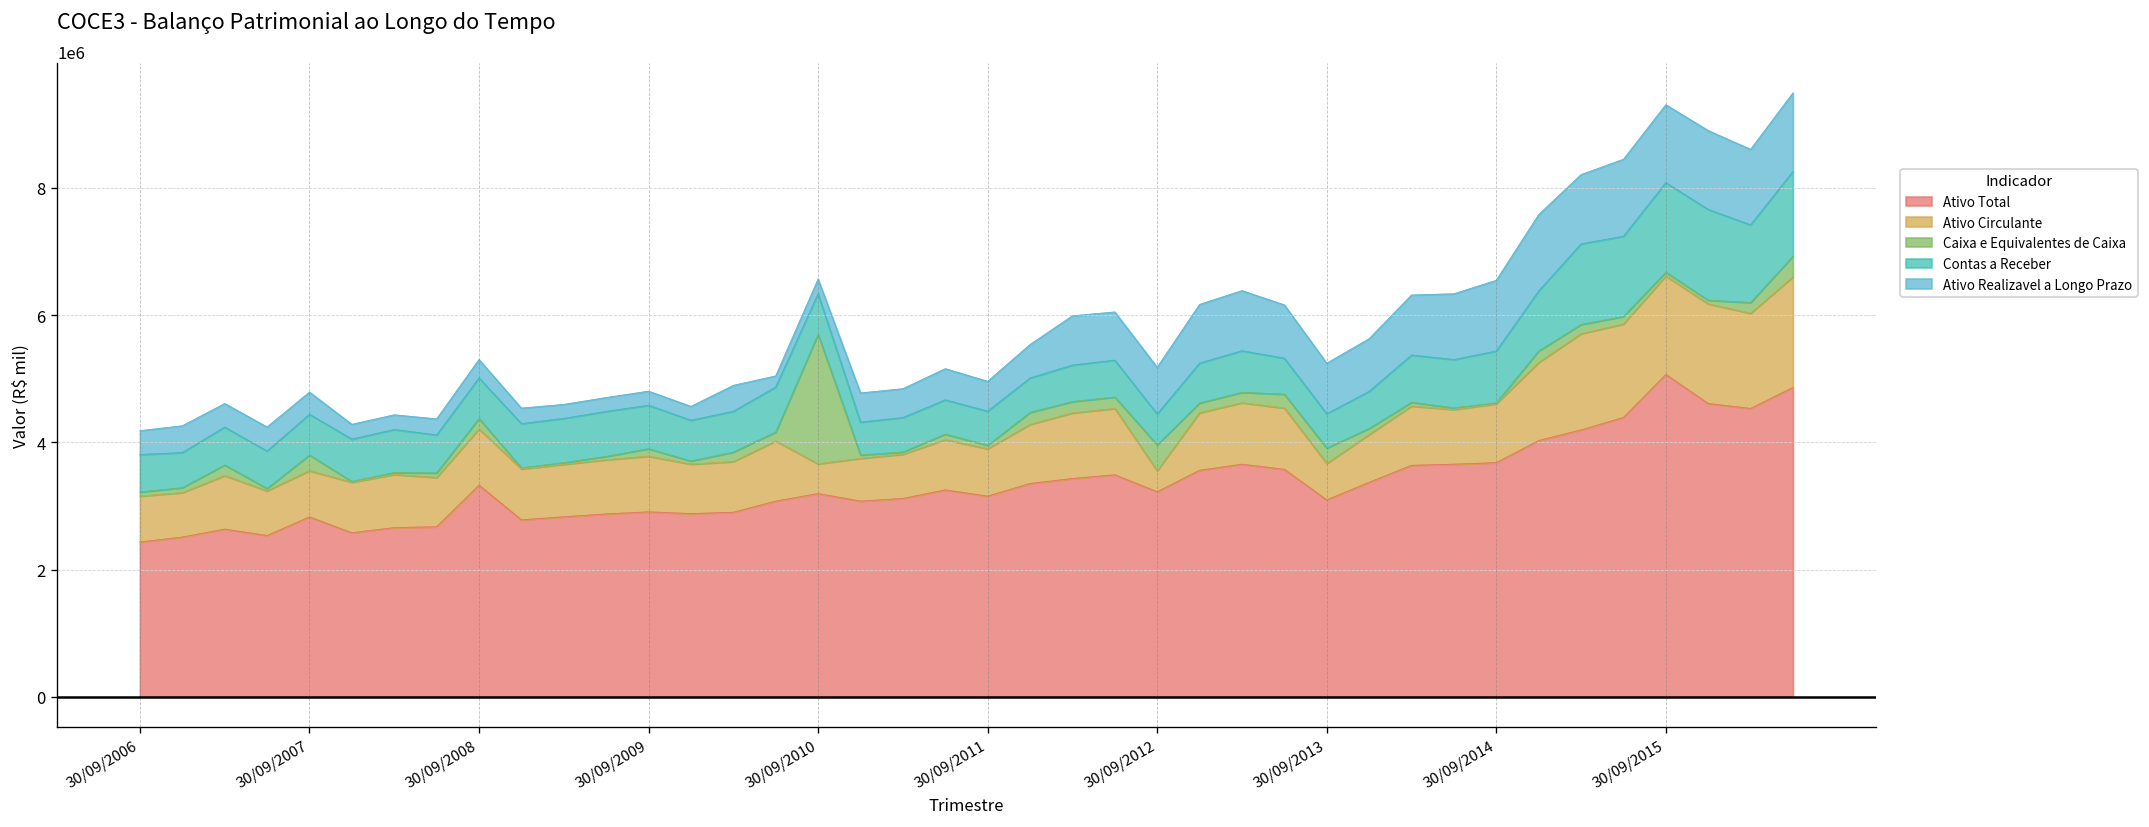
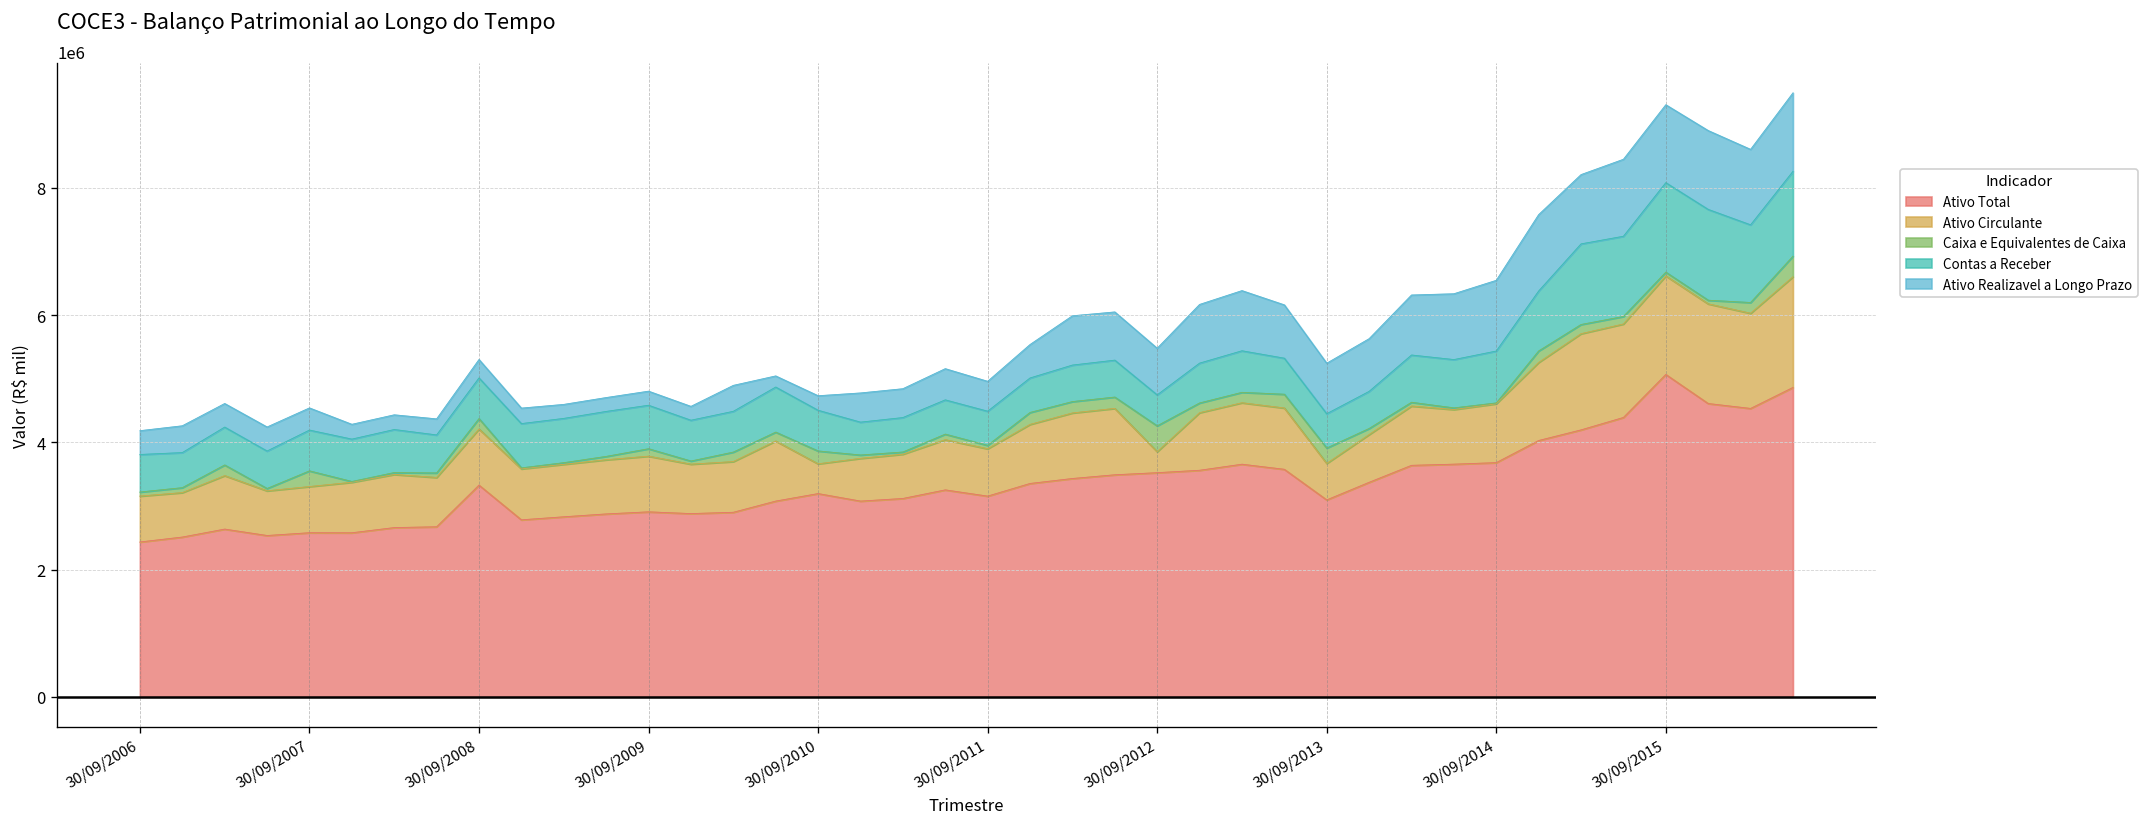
Ativo Total, 30/09/2007: 2800000 -> 2600000
Caixa e Equivalentes de Caixa, 30/09/2010: 2000000 -> 200000
Ativo Total, 30/09/2012: 3200000 -> 3500000
